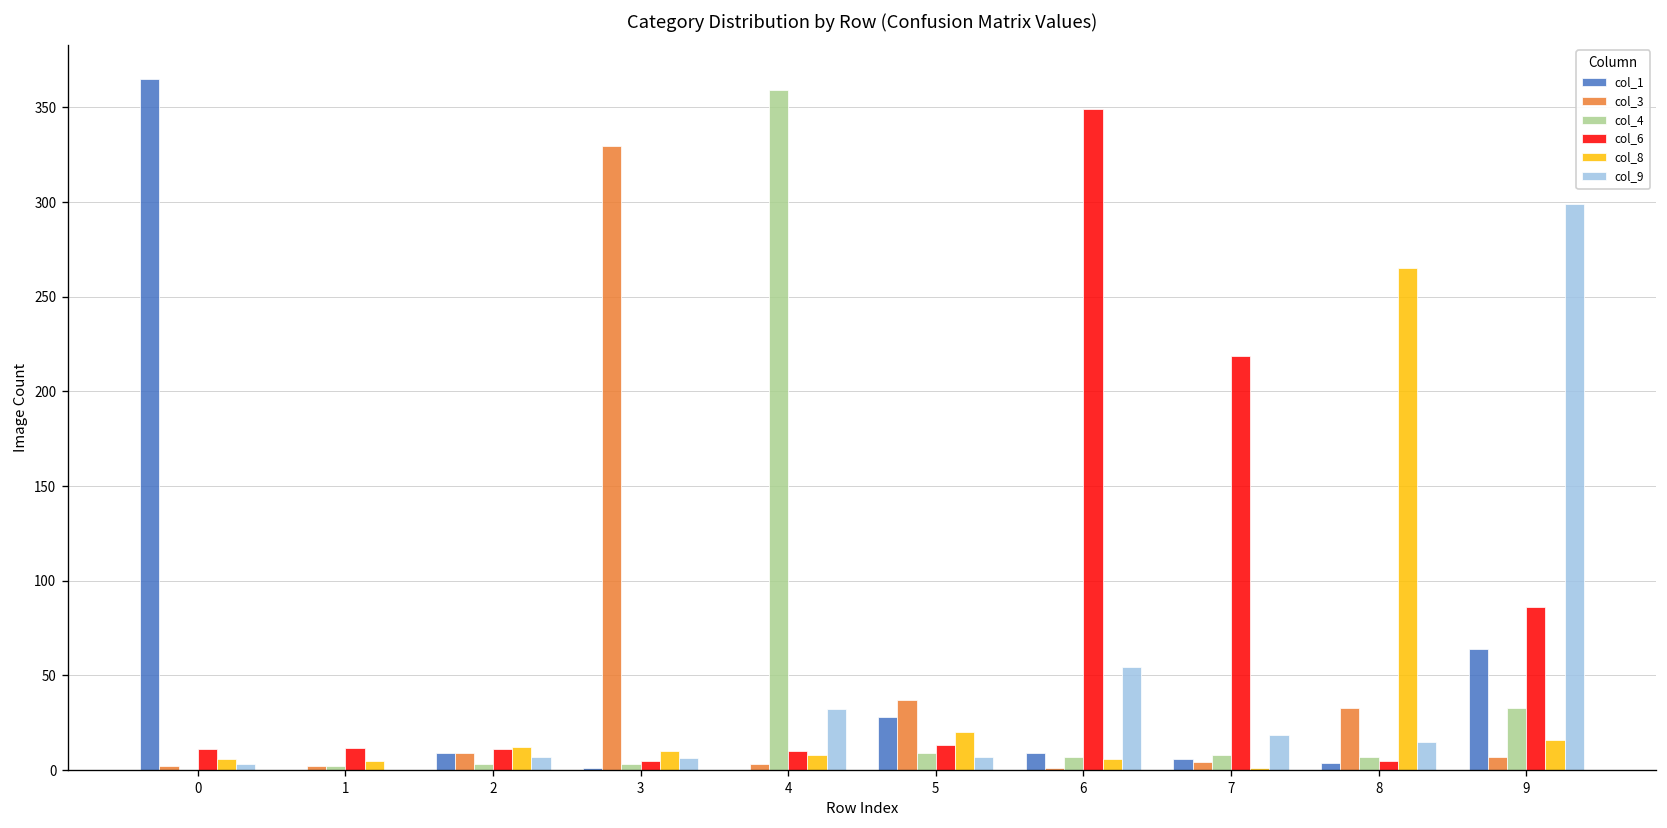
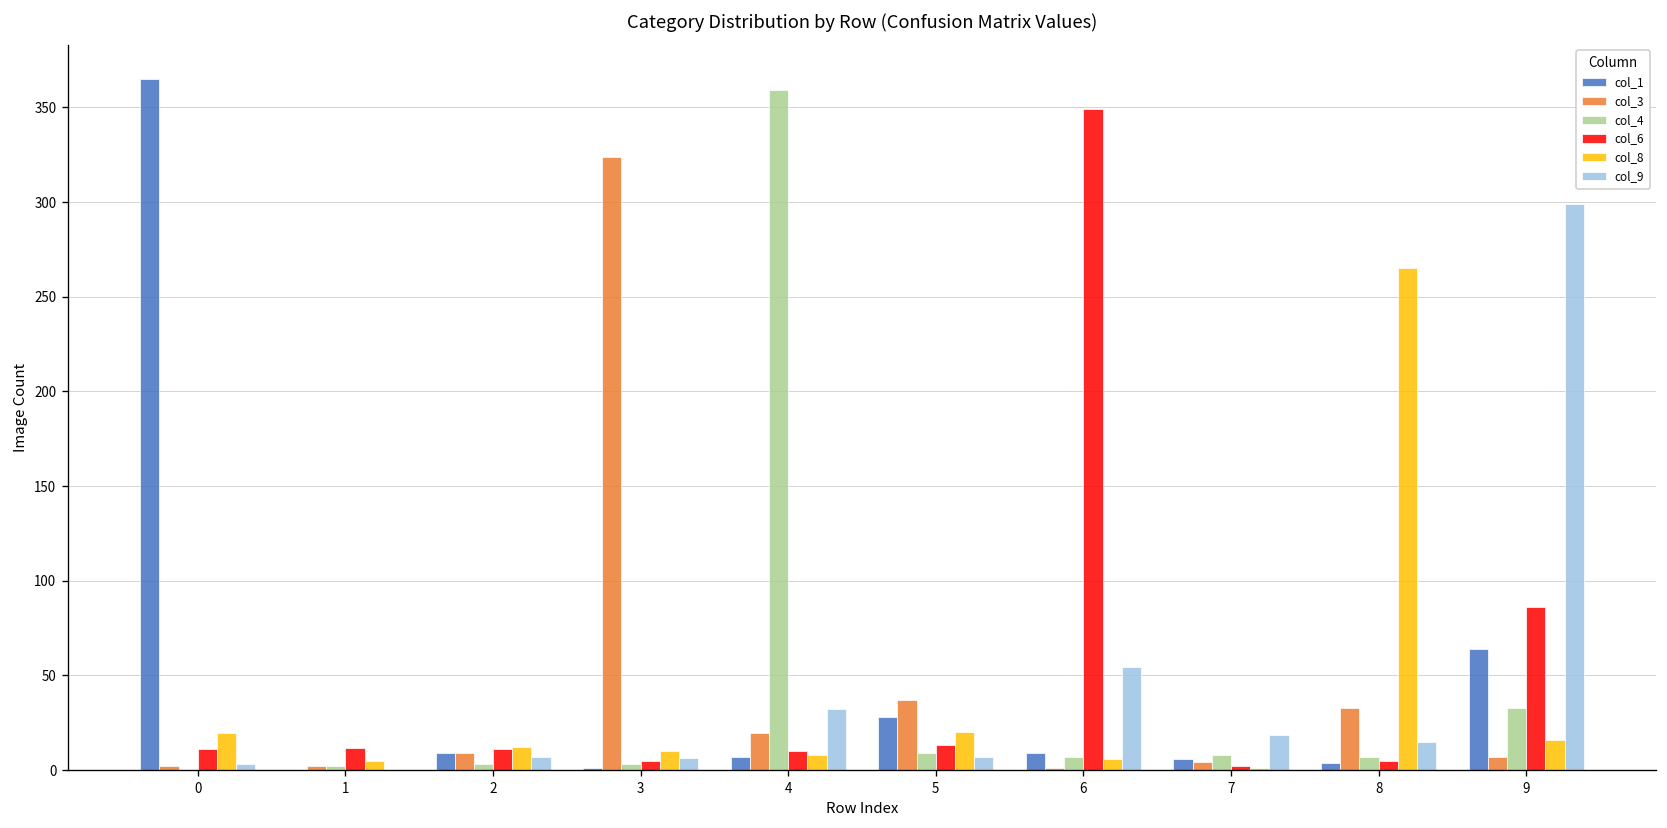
col_8, 0: 6 -> 20
col_3, 3: 330 -> 324
col_1, 4: 0 -> 7
col_3, 4: 3 -> 20
col_6, 7: 219 -> 2
